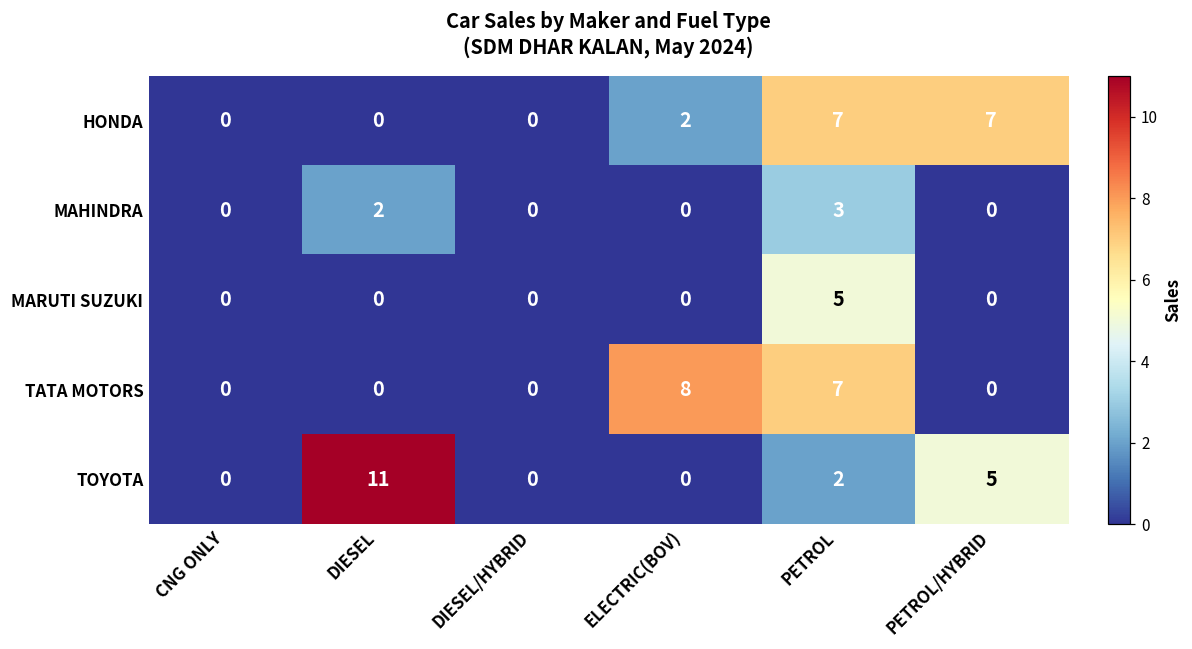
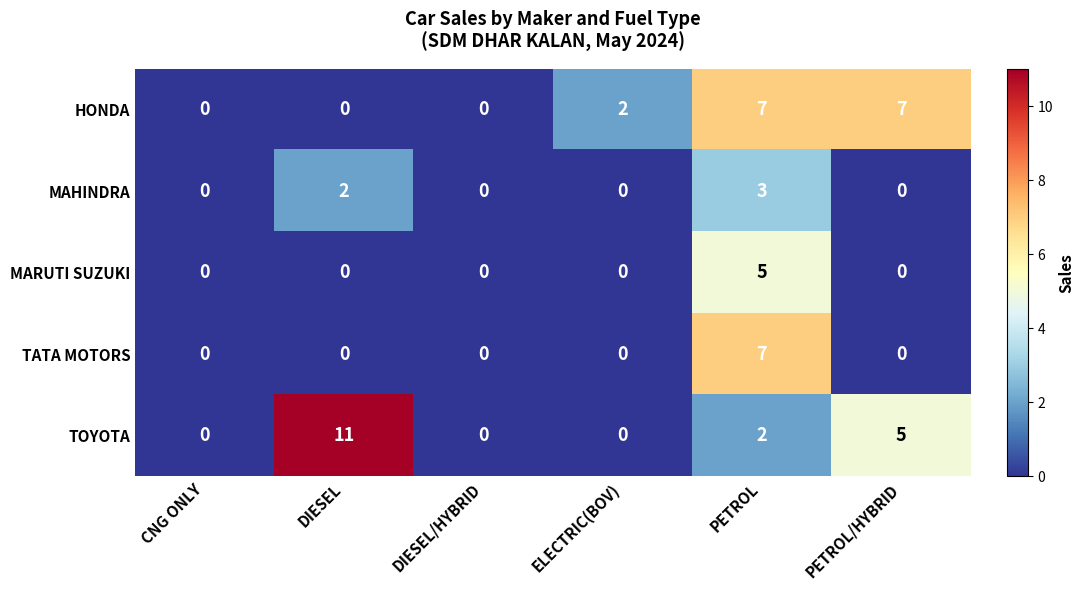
TATA MOTORS, ELECTRIC(BOV): 8 -> 0
